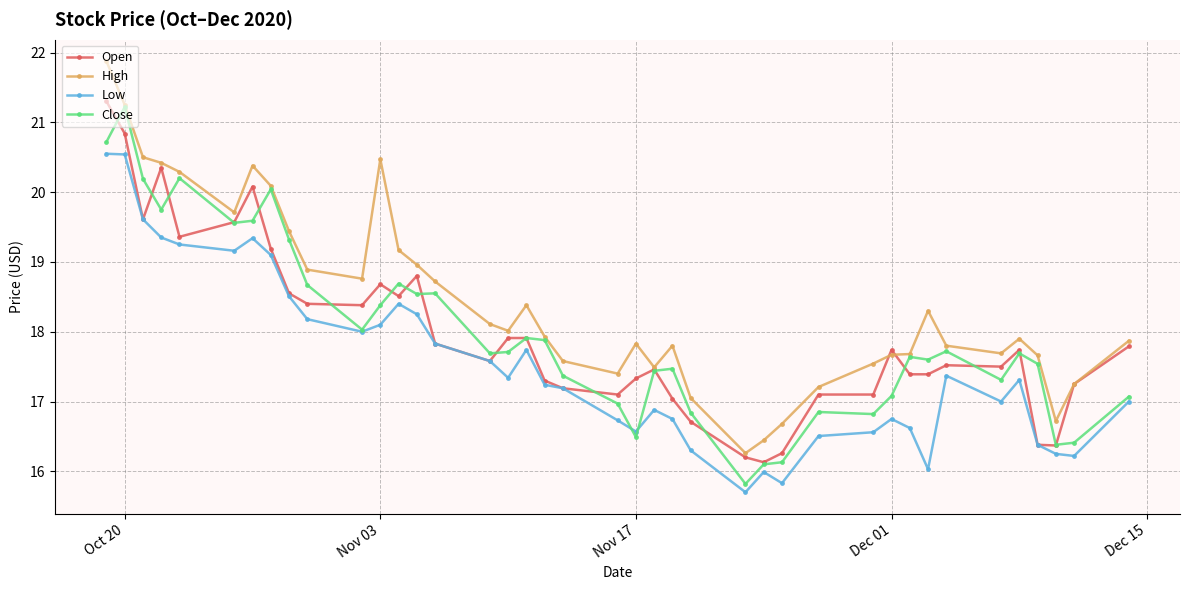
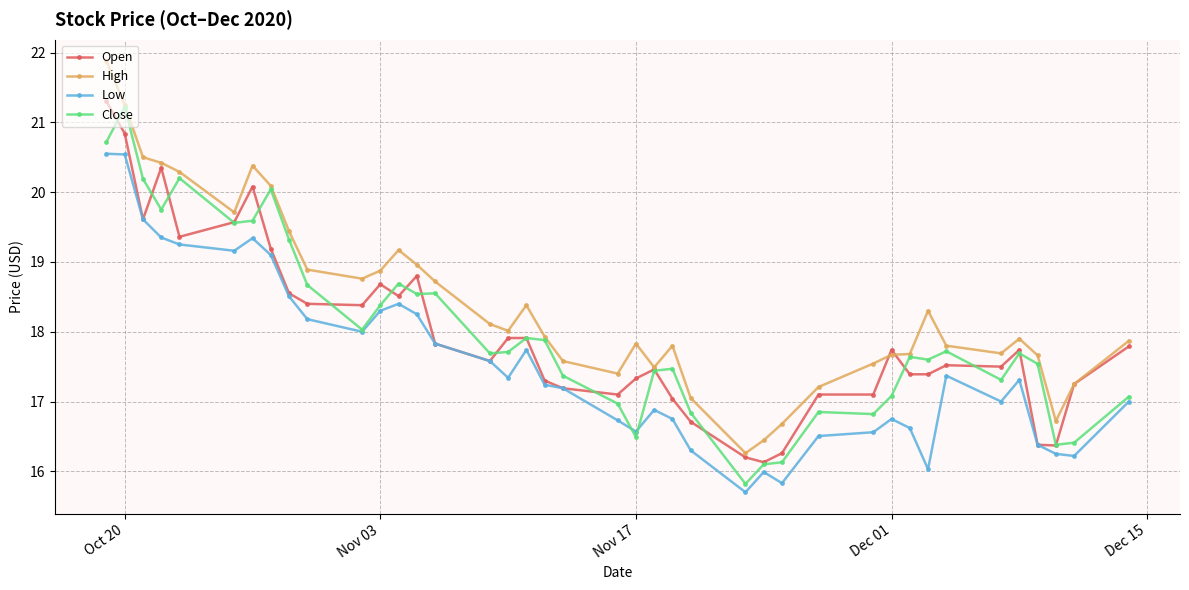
High, Nov 03: 20.5 -> 18.9
Low, Nov 03: 18.1 -> 18.3
